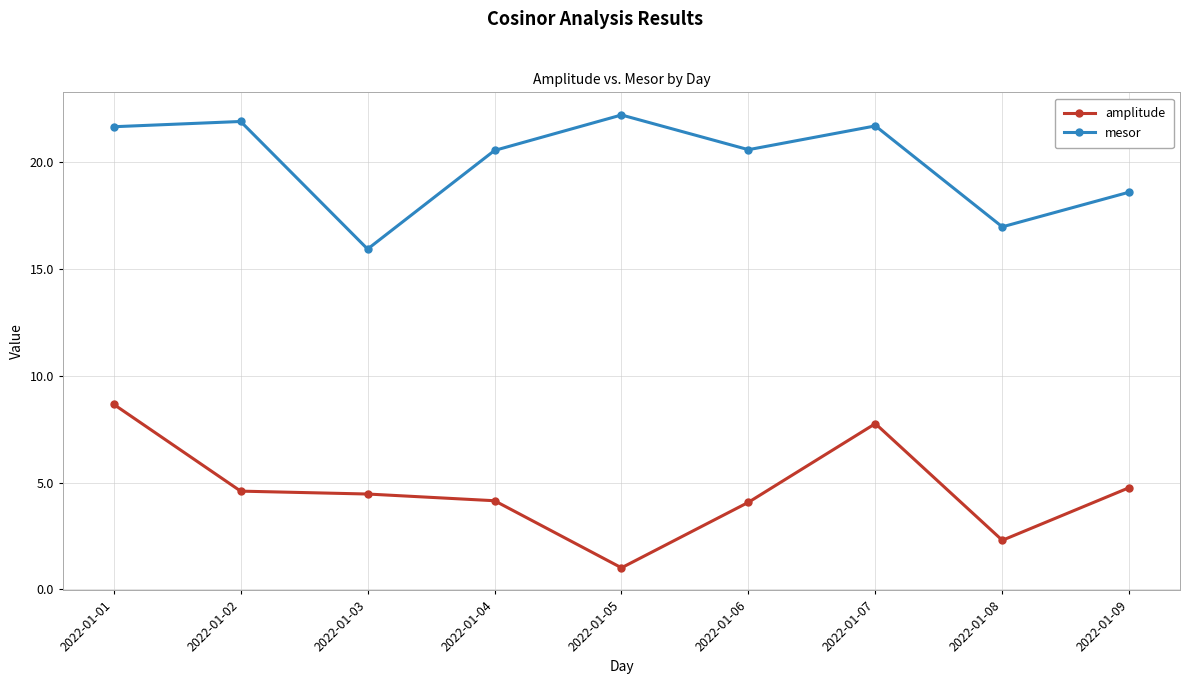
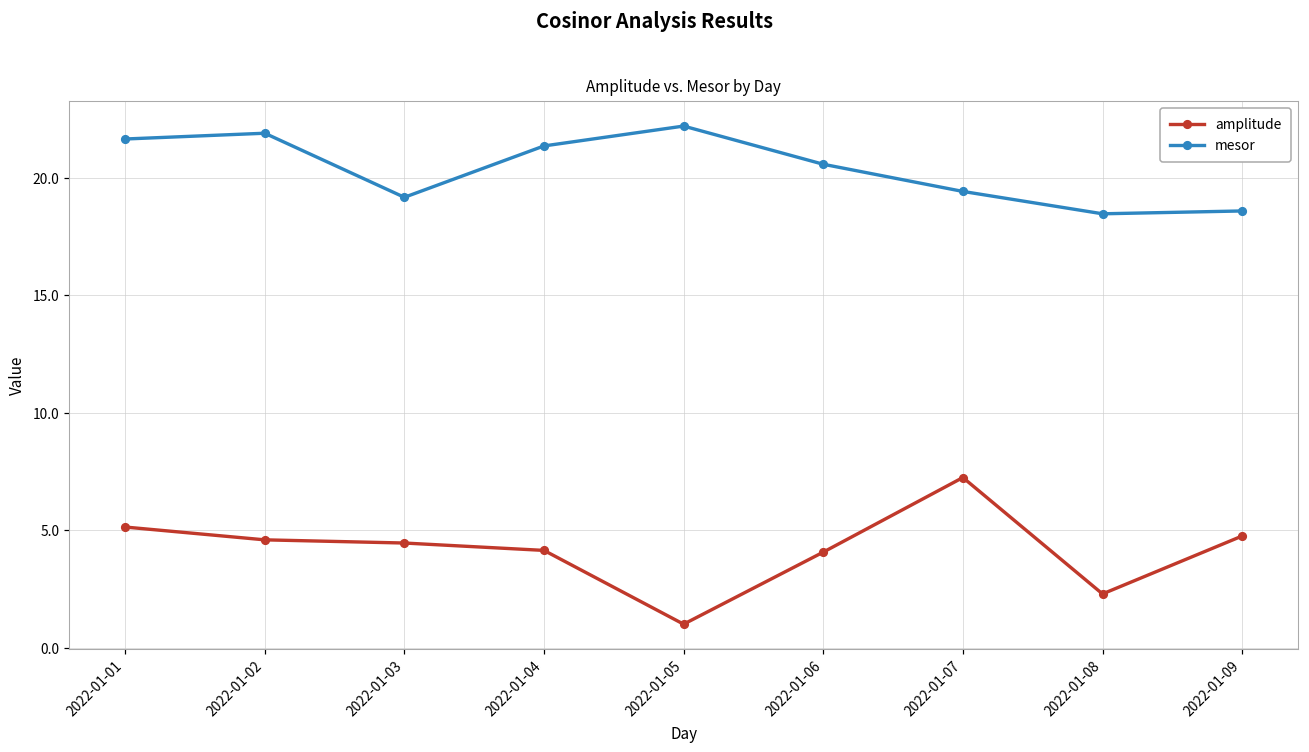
amplitude, 2022-01-01: 8.7 -> 5.1
mesor, 2022-01-03: 15.9 -> 19.2
mesor, 2022-01-04: 20.5 -> 21.4
amplitude, 2022-01-07: 7.8 -> 7.2
mesor, 2022-01-07: 21.7 -> 19.4
mesor, 2022-01-08: 17.0 -> 18.5
